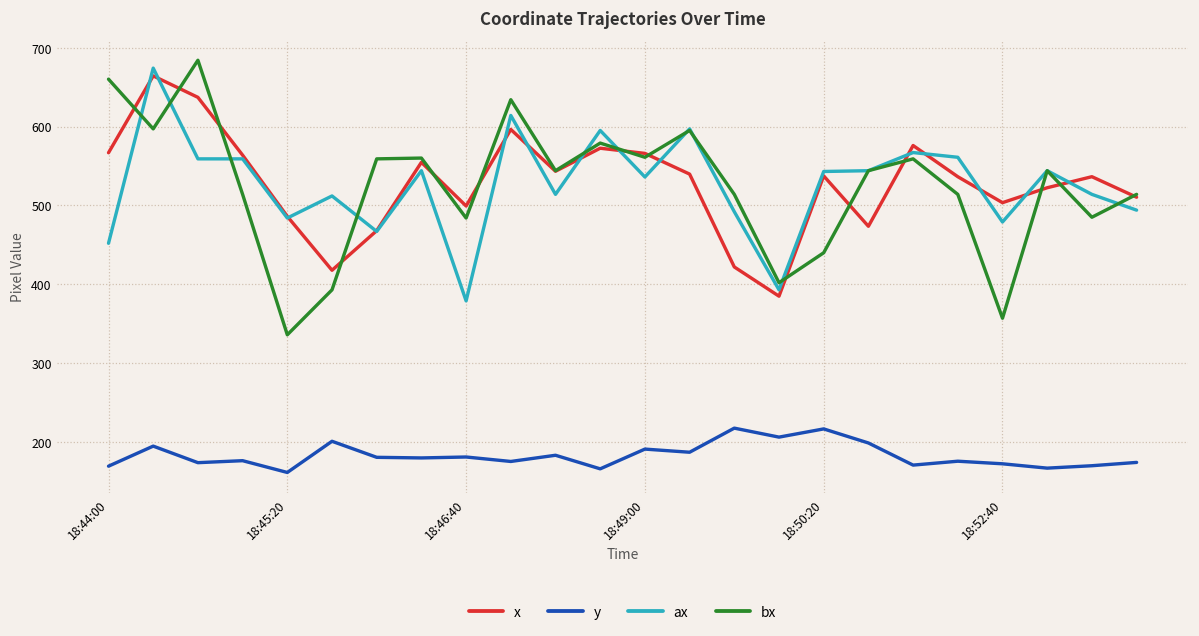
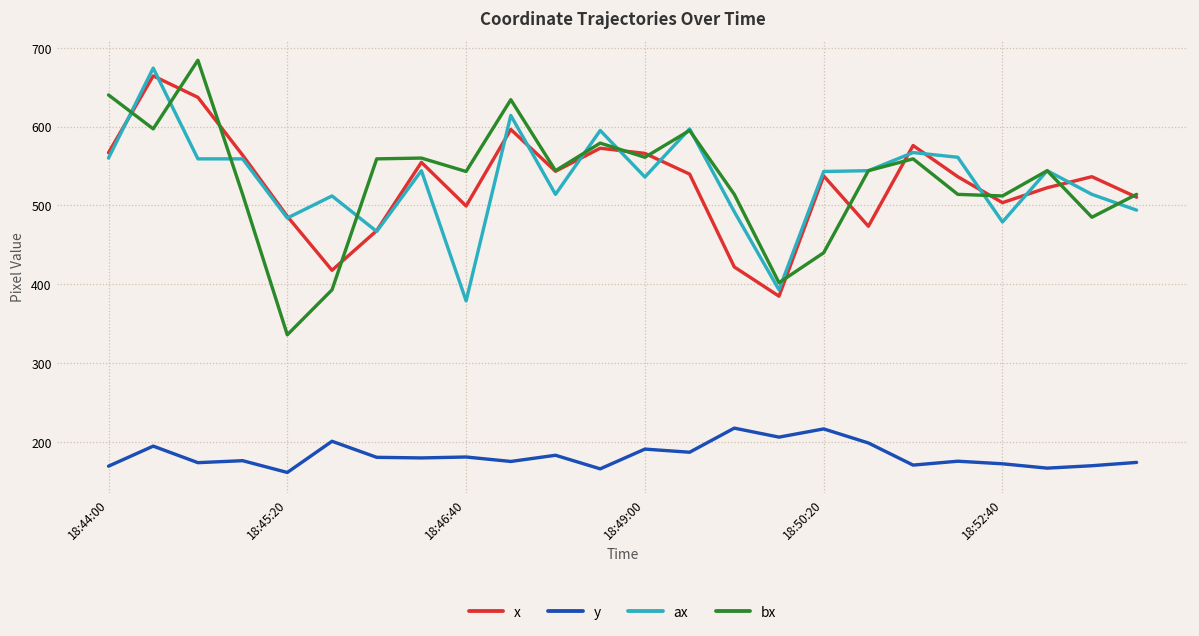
ax, 18:44:00: 450 -> 560
bx, 18:44:00: 660 -> 640
bx, 18:46:40: 480 -> 540
bx, 18:52:40: 360 -> 510
